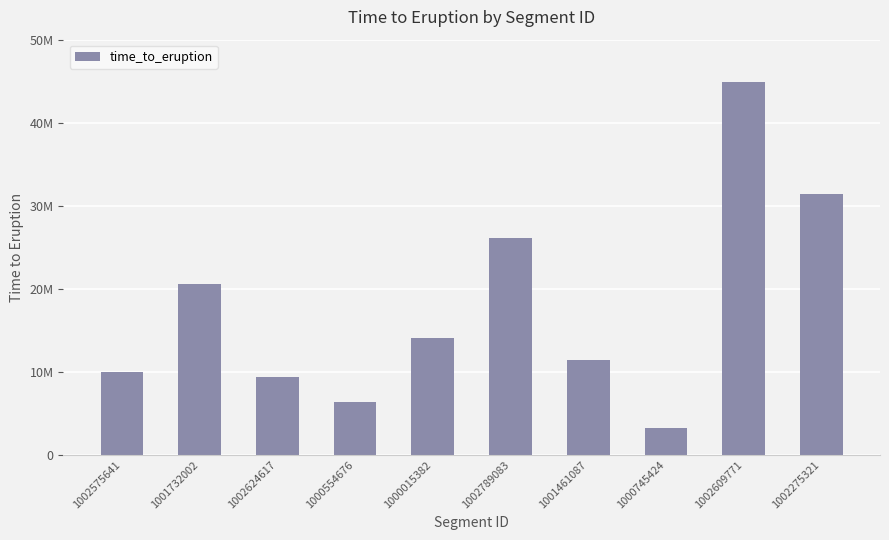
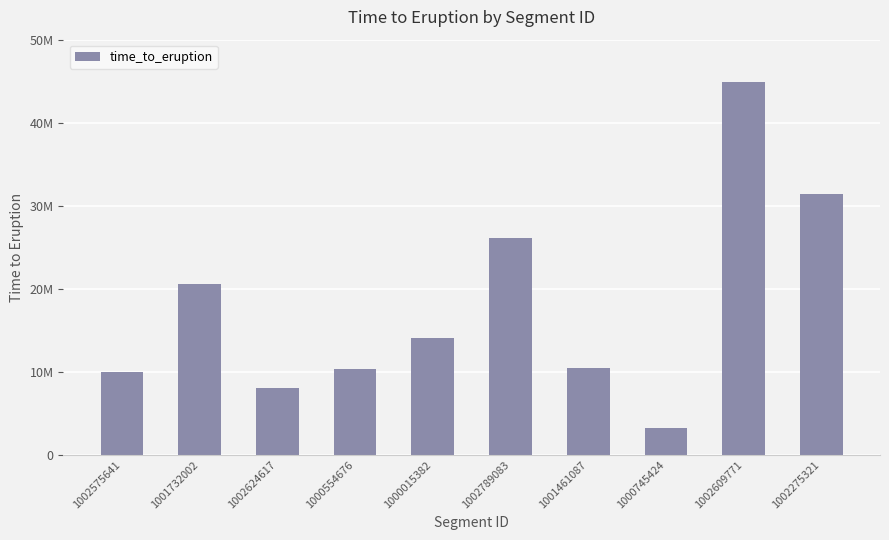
1002624617: 9000000 -> 8000000
1000554676: 6000000 -> 10000000
1001461087: 11000000 -> 10000000
